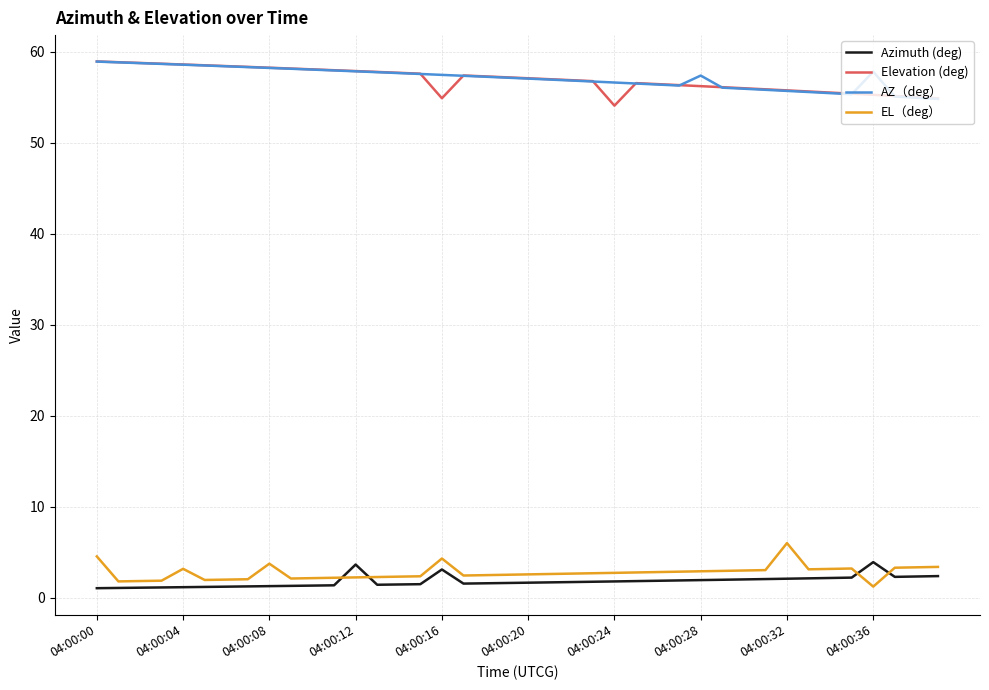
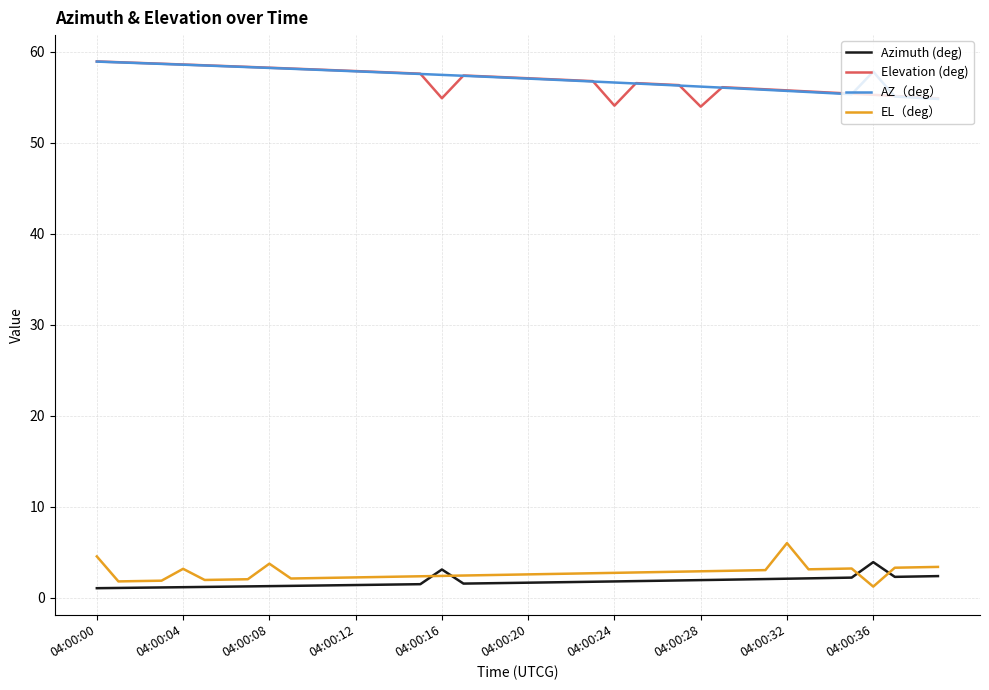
Azimuth (deg), 04:00:12: 4 -> 1
EL（deg）, 04:00:16: 4 -> 2
Elevation (deg), 04:00:28: 56 -> 54
AZ（deg）, 04:00:28: 57 -> 56
